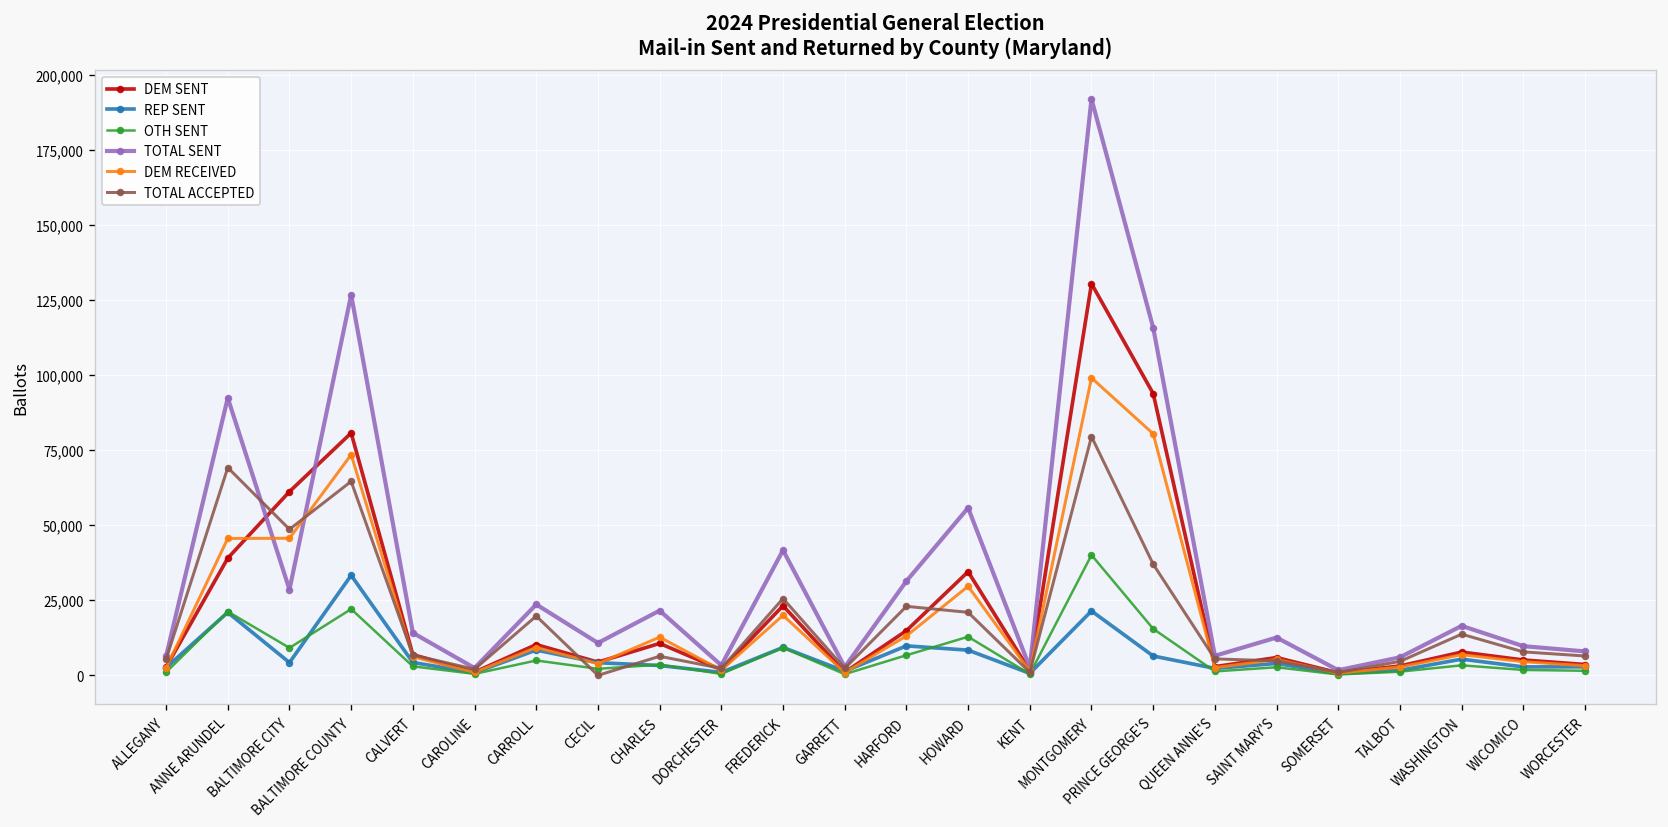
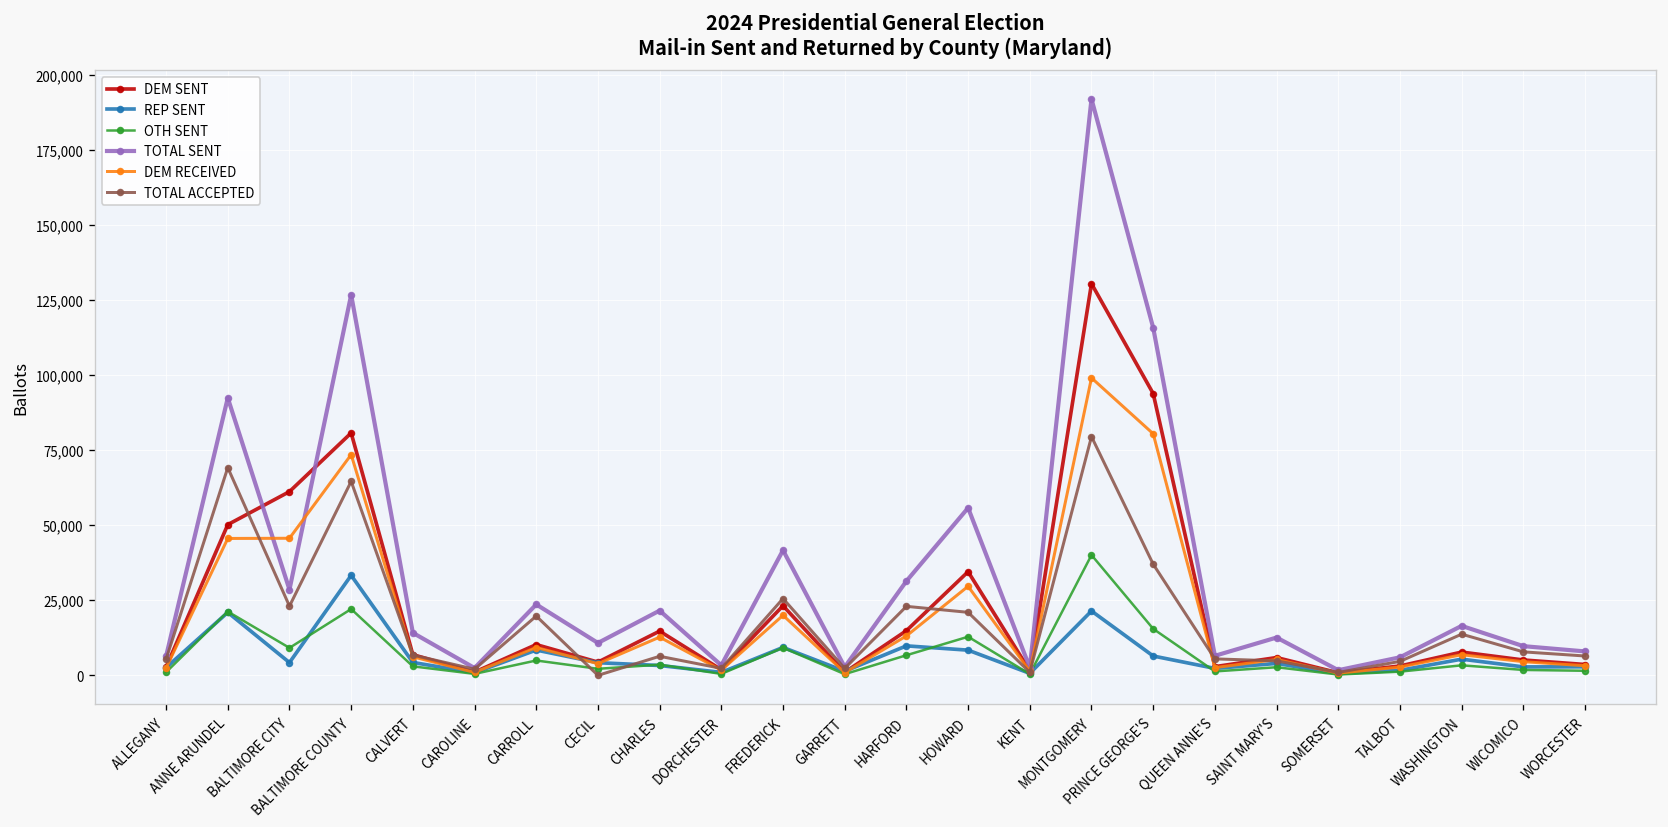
DEM SENT, ANNE ARUNDEL: 39,000 -> 50,000
TOTAL ACCEPTED, BALTIMORE CITY: 49,000 -> 23,000
DEM SENT, CHARLES: 11,000 -> 15,000
